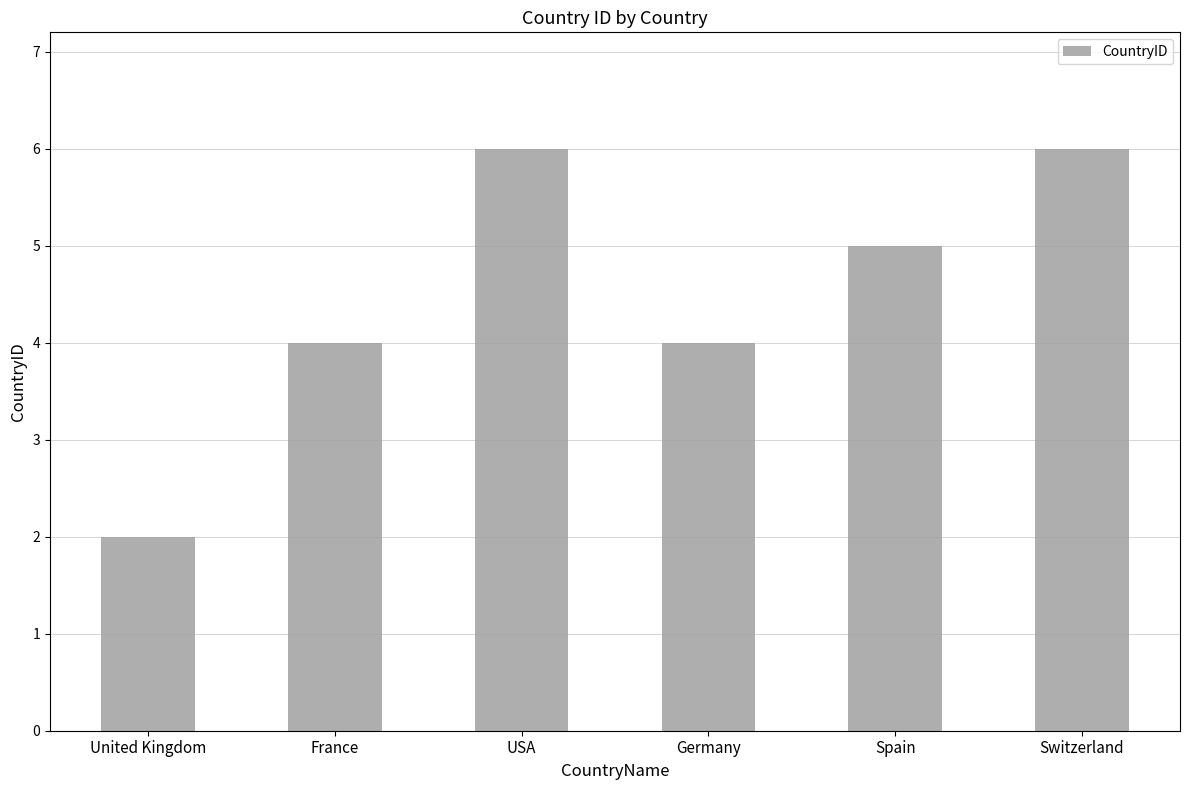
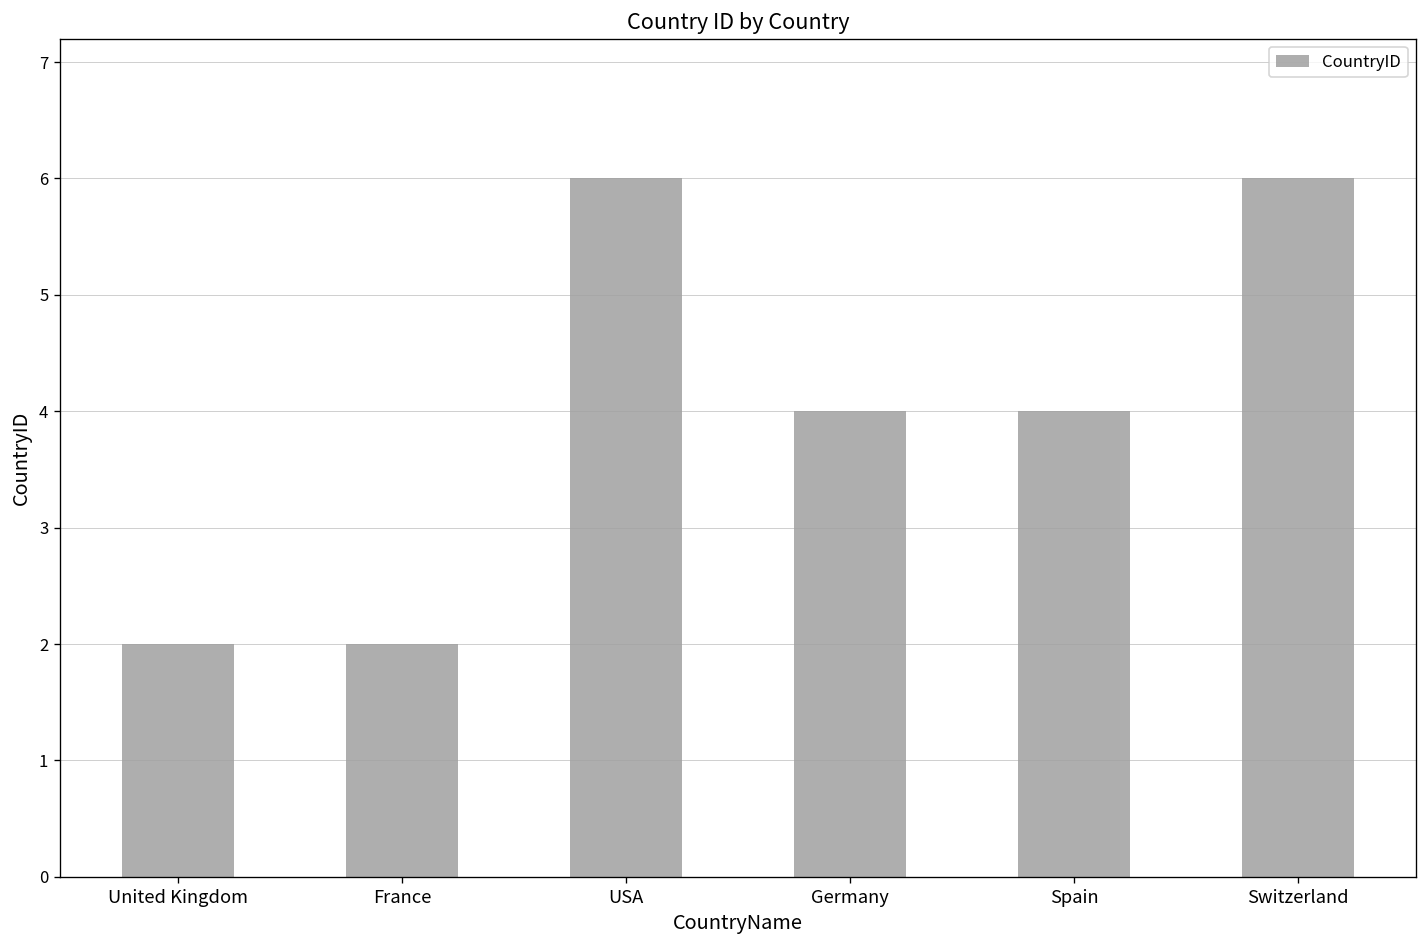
France: 4 -> 2
Spain: 5 -> 4
